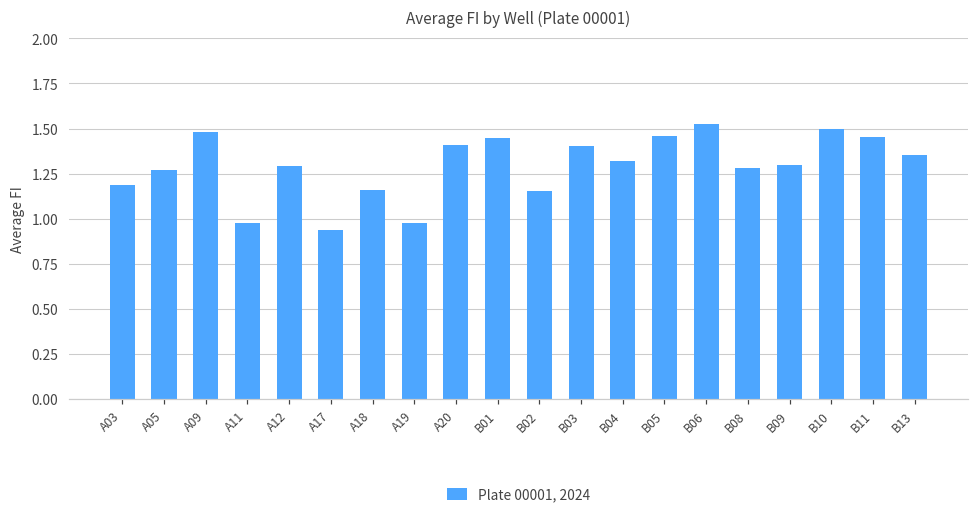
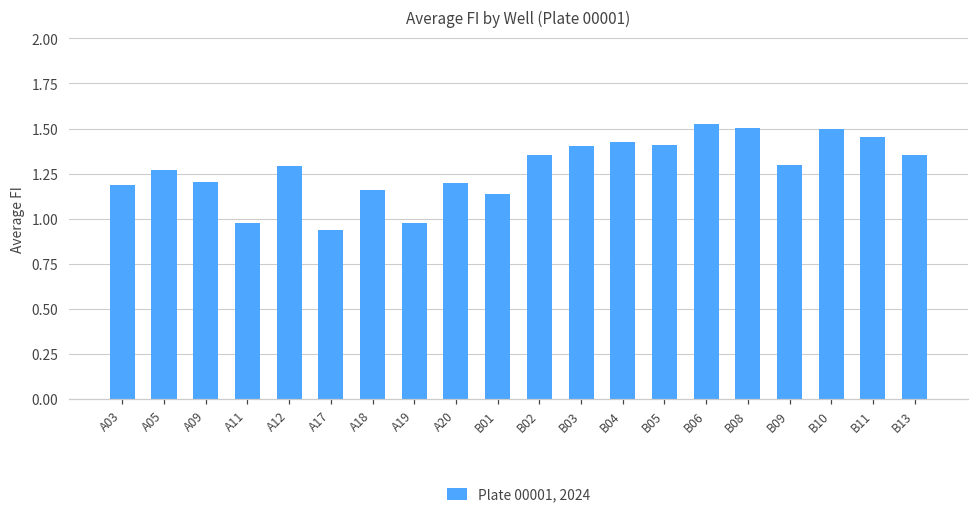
A09: 1.48 -> 1.21
A20: 1.41 -> 1.20
B01: 1.45 -> 1.14
B02: 1.15 -> 1.36
B04: 1.32 -> 1.43
B05: 1.46 -> 1.41
B08: 1.28 -> 1.51
